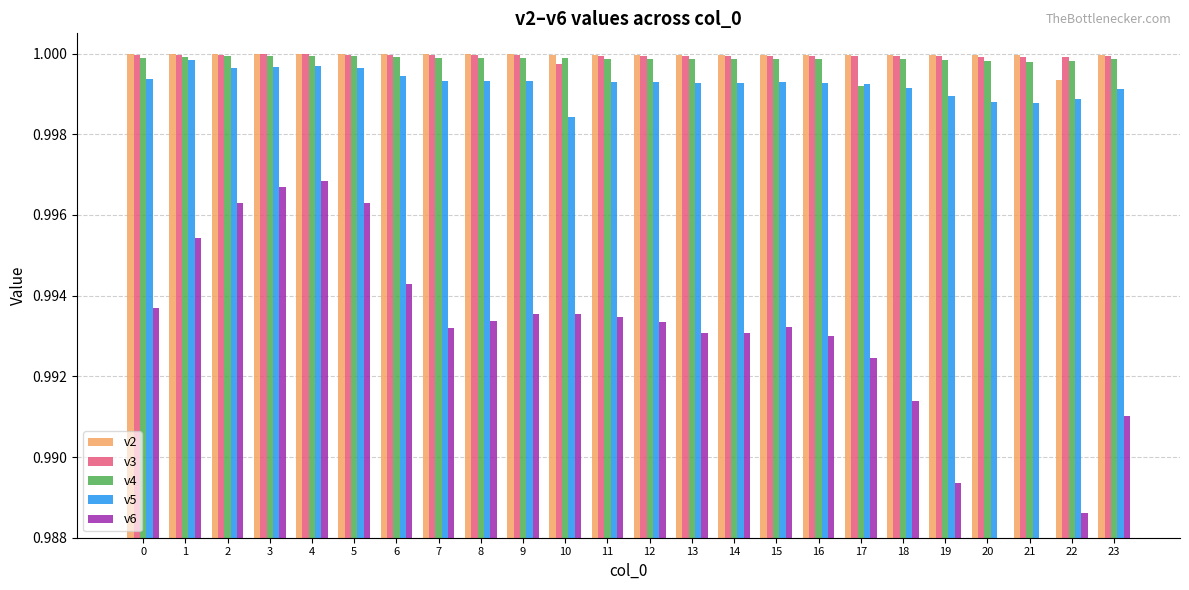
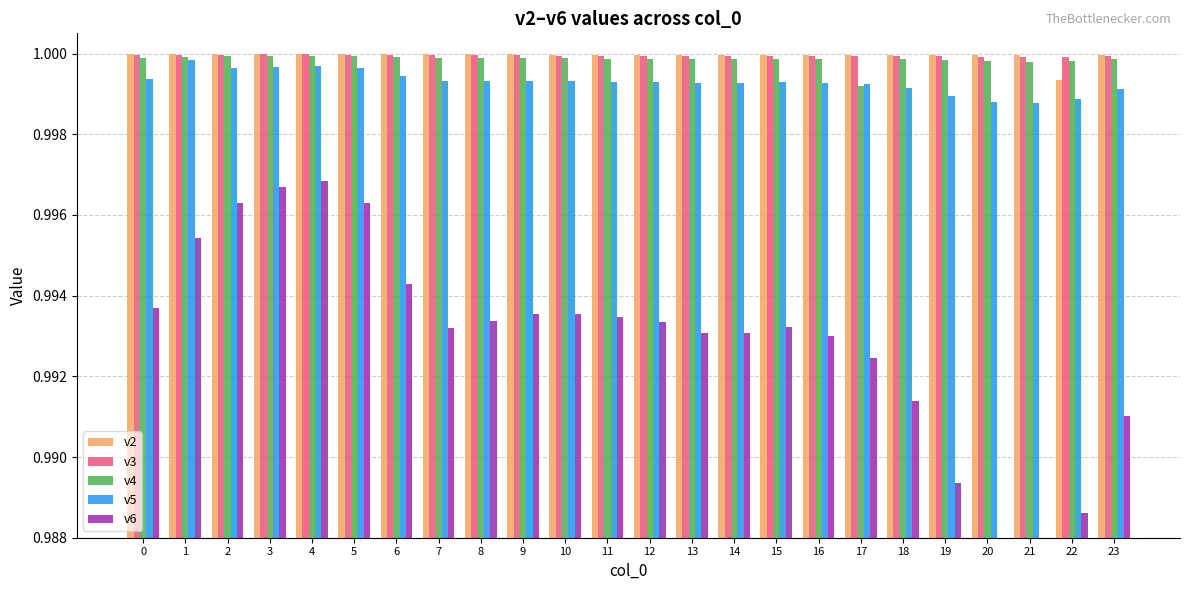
v3, 10: 0.9997 -> 0.9999
v5, 10: 0.9984 -> 0.9993
